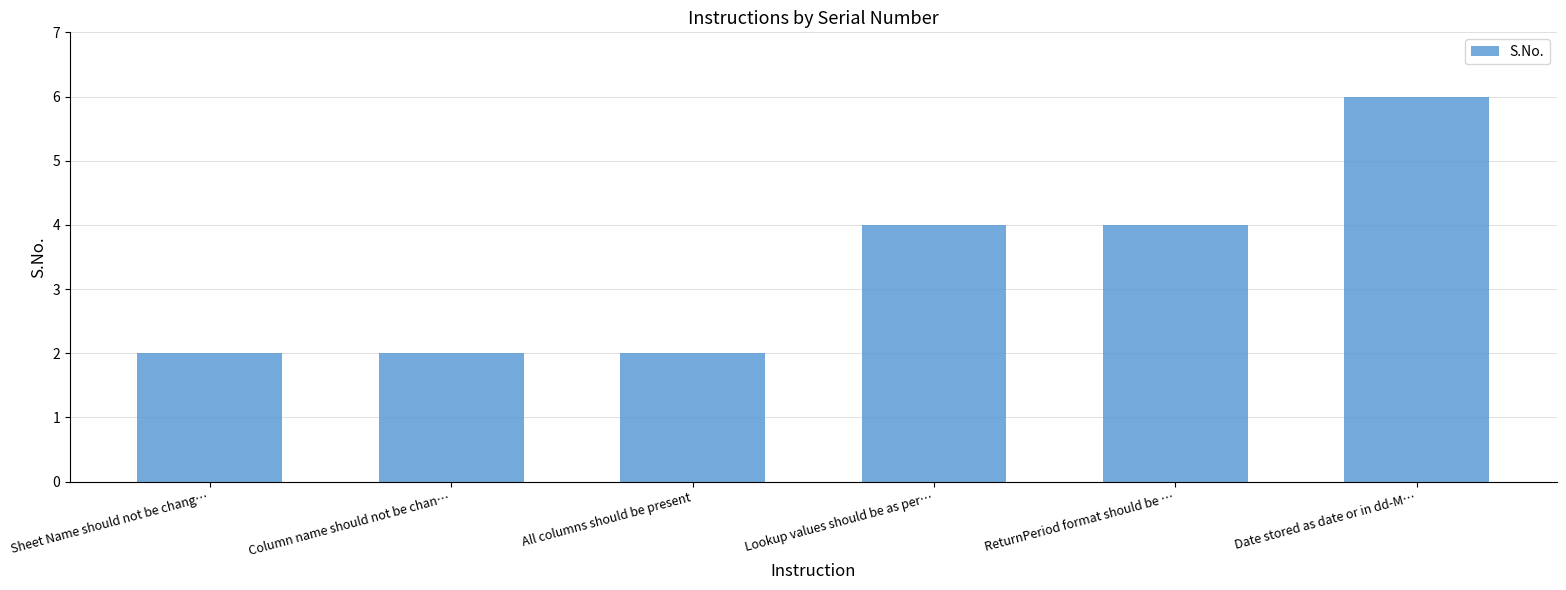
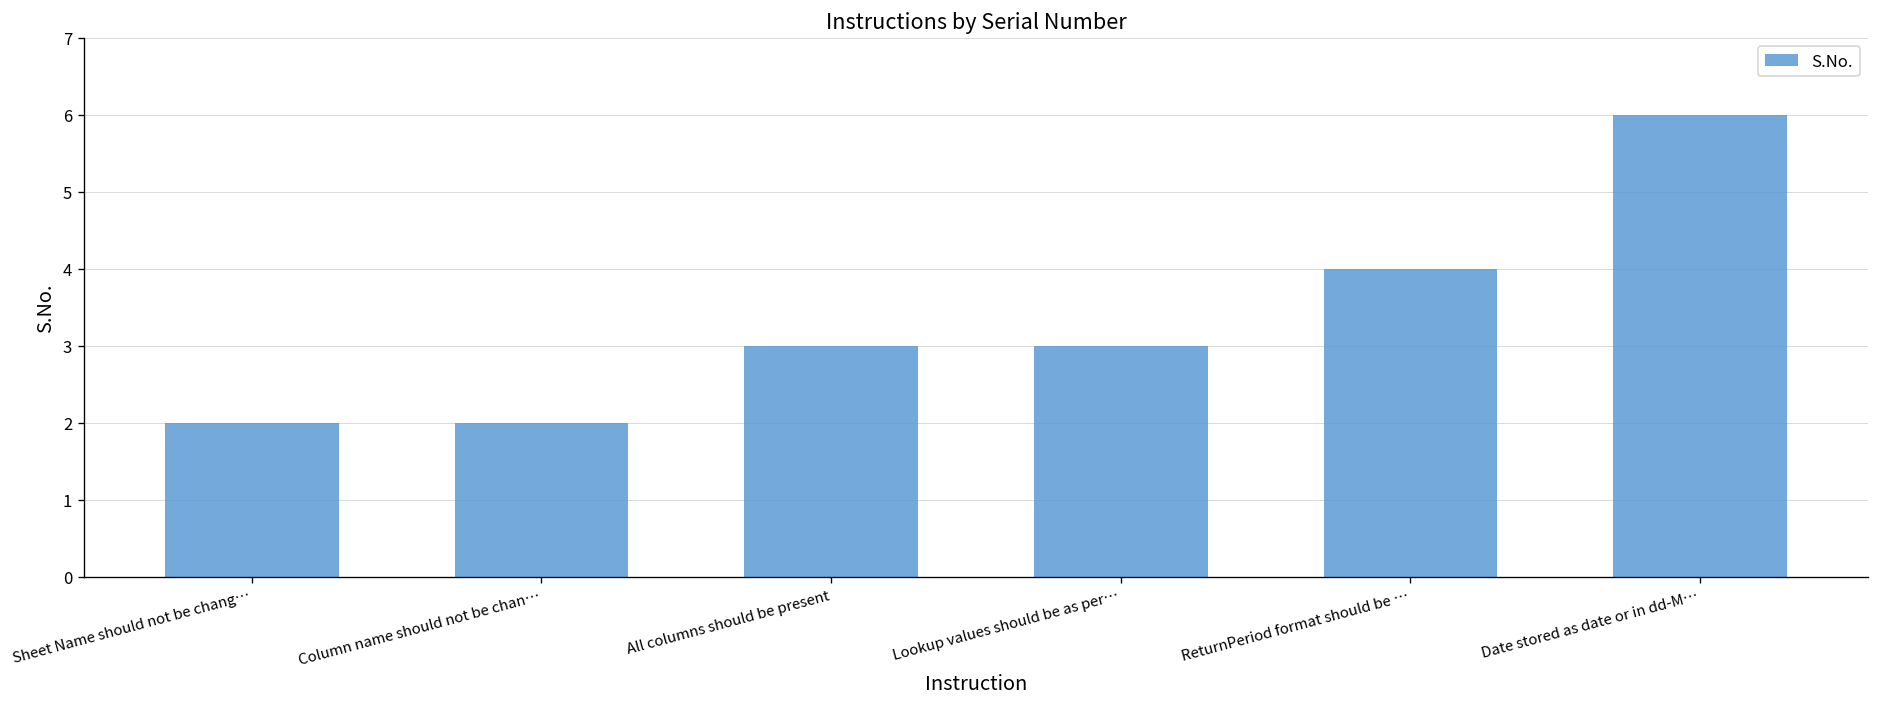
All columns should be present: 2 -> 3
Lookup values should be as per…: 4 -> 3
